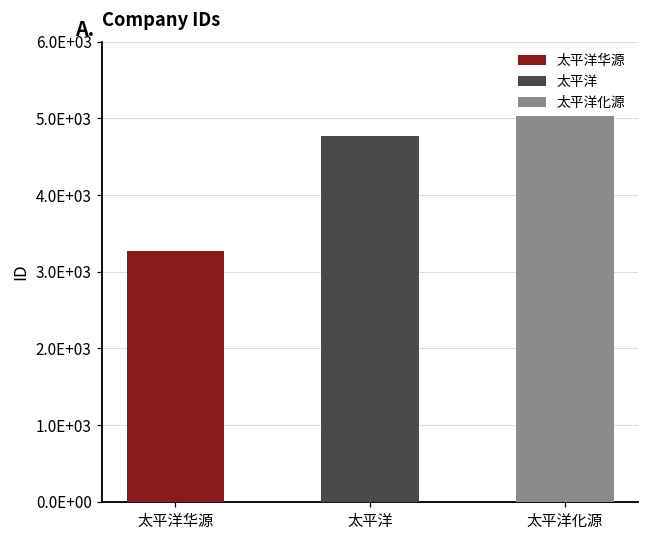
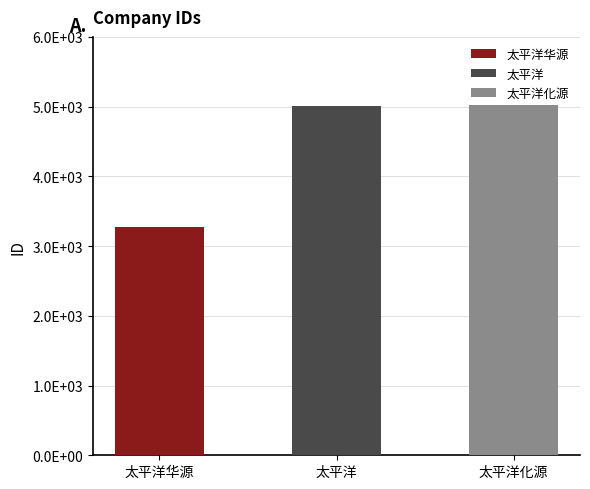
太平洋: 4800 -> 5000
